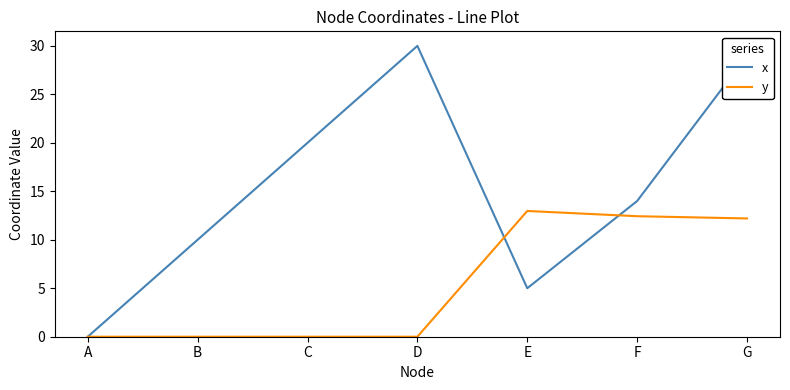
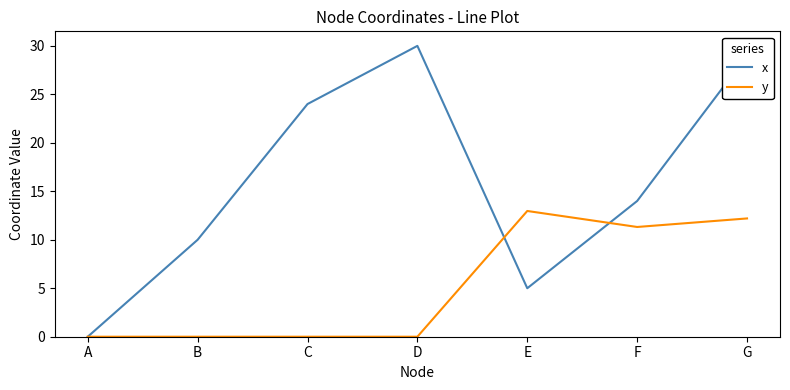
x, C: 20 -> 24
y, F: 12 -> 11
